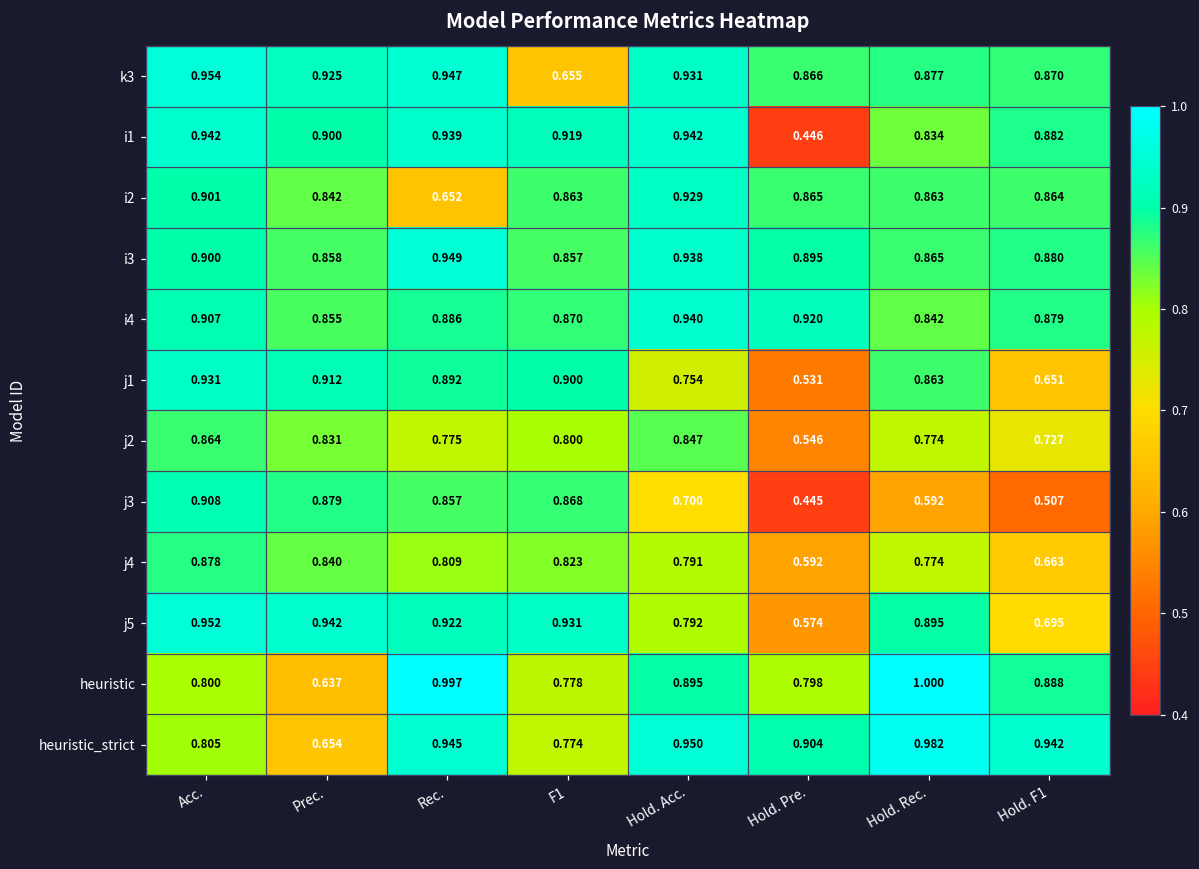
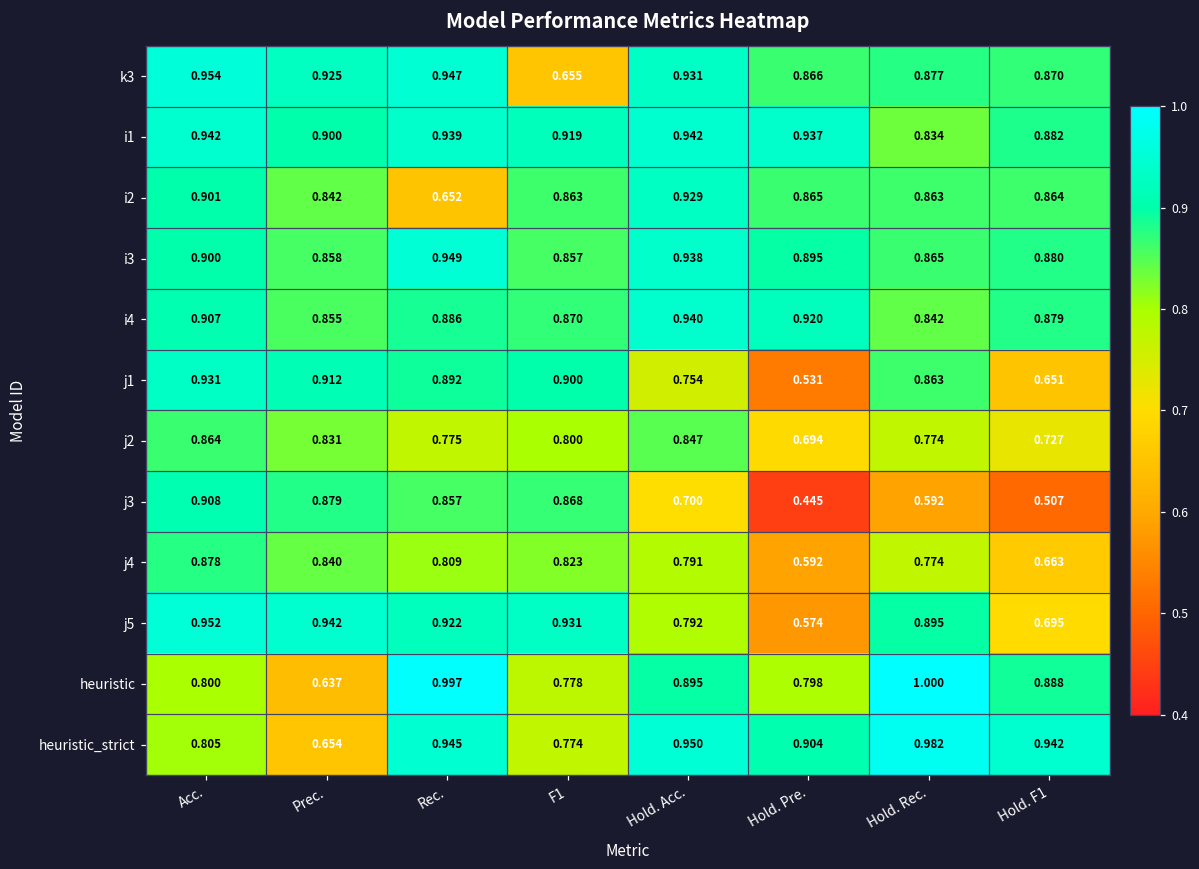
i1, Hold. Pre.: 0.446 -> 0.937
j2, Hold. Pre.: 0.546 -> 0.694
